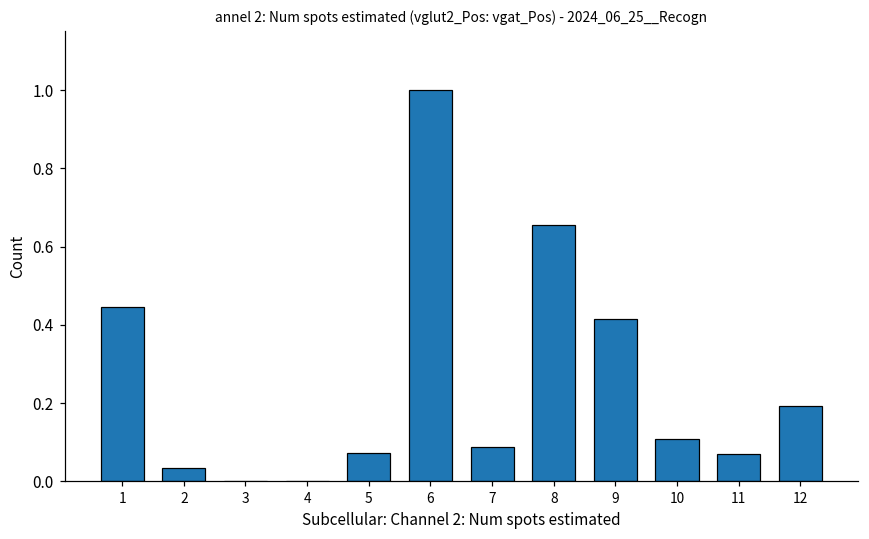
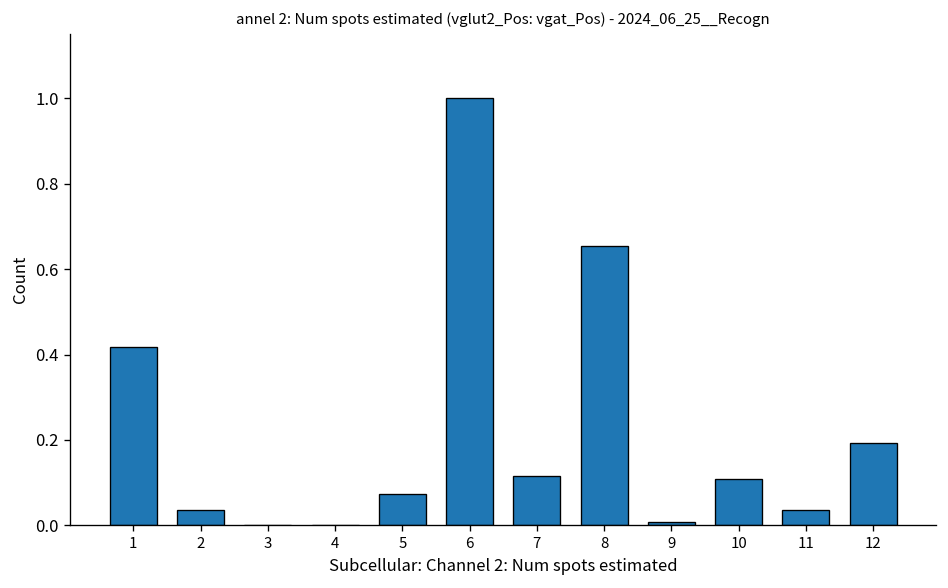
1: 0.44 -> 0.42
7: 0.09 -> 0.12
9: 0.42 -> 0.01
11: 0.07 -> 0.04
